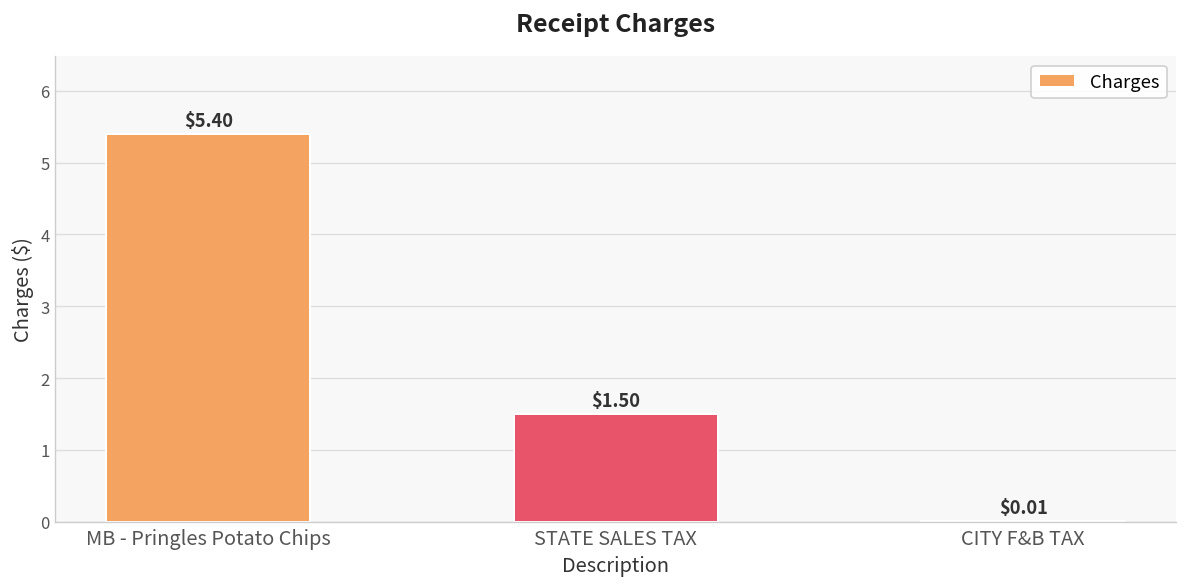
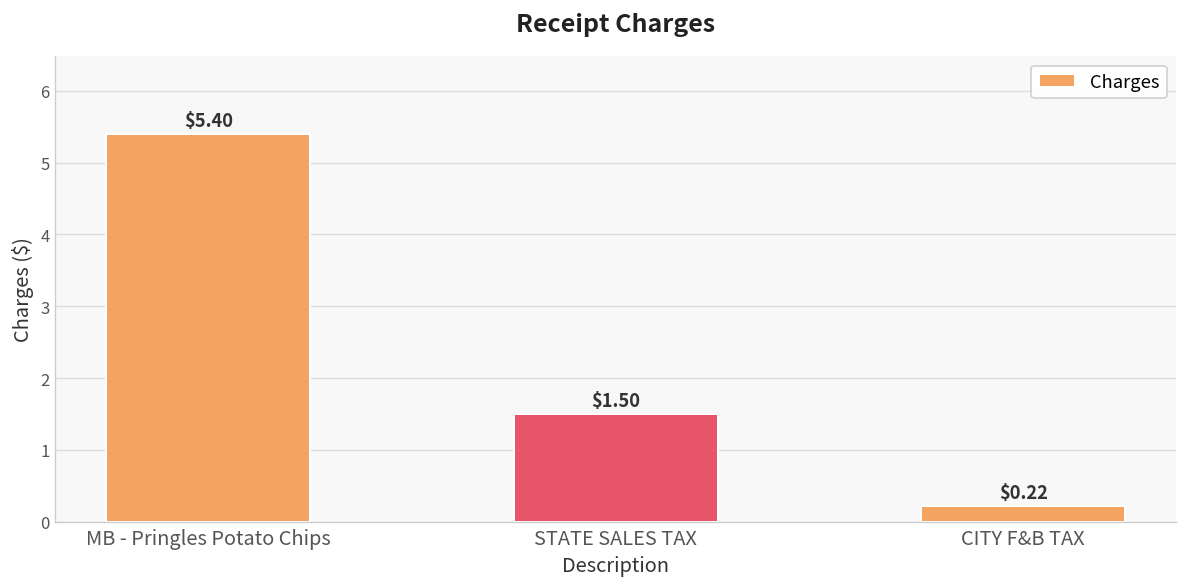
CITY F&B TAX: $0.01 -> $0.22
